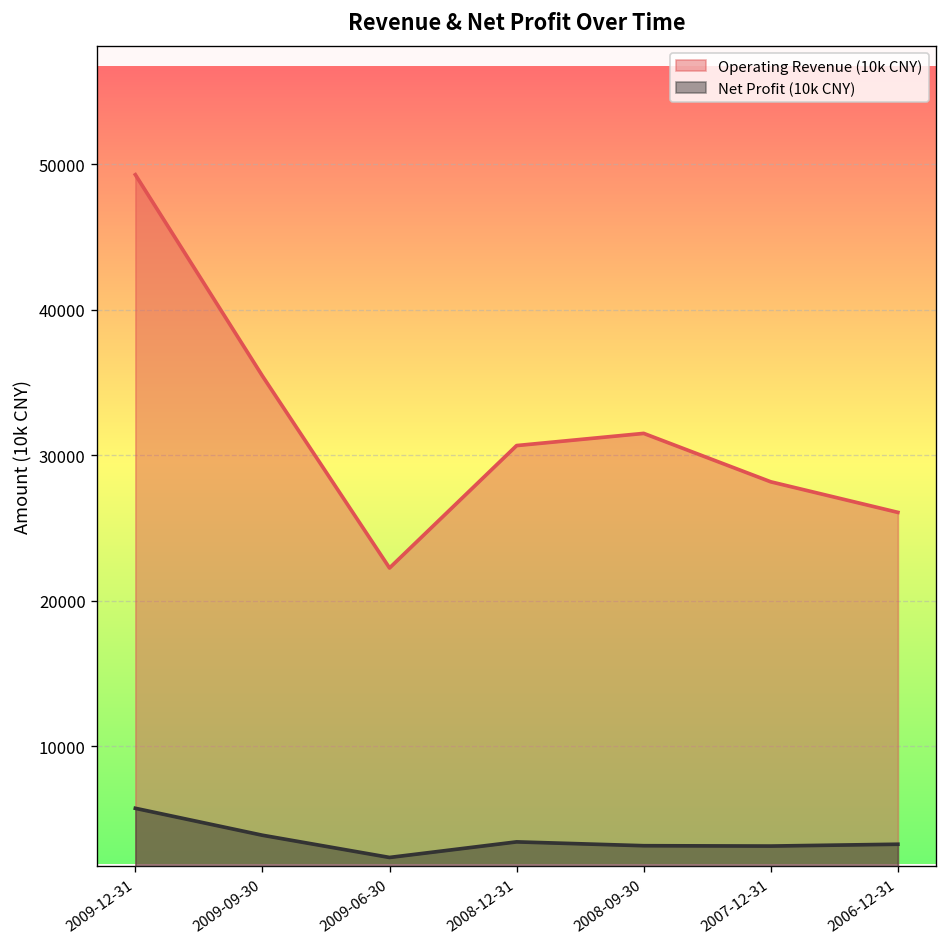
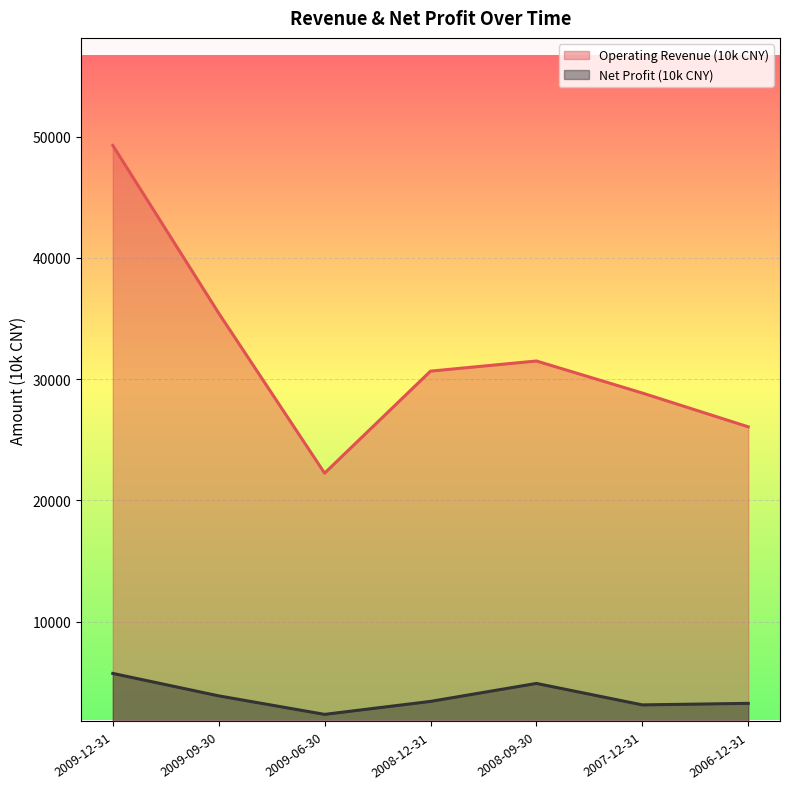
Net Profit (10k CNY), 2008-09-30: 3200 -> 4900
Operating Revenue (10k CNY), 2007-12-31: 28200 -> 28900
